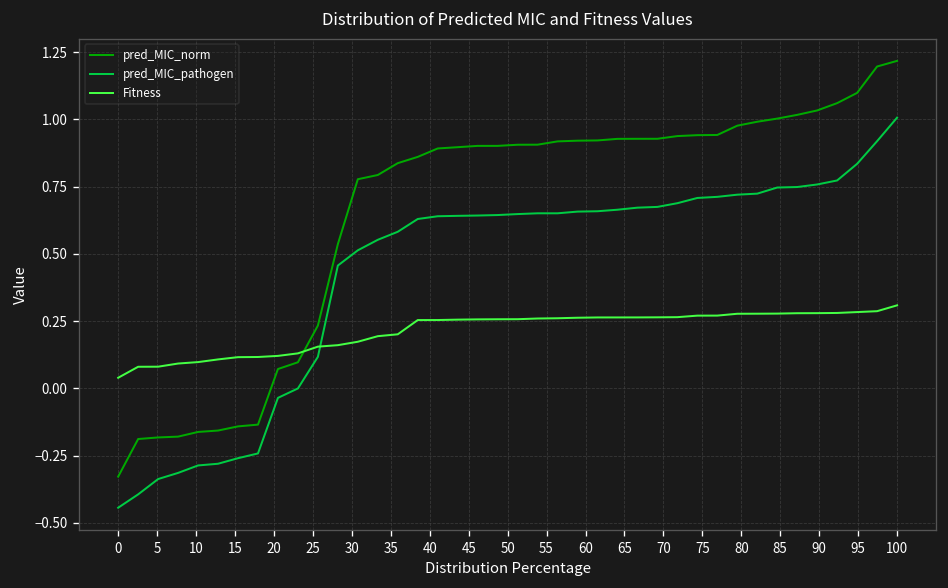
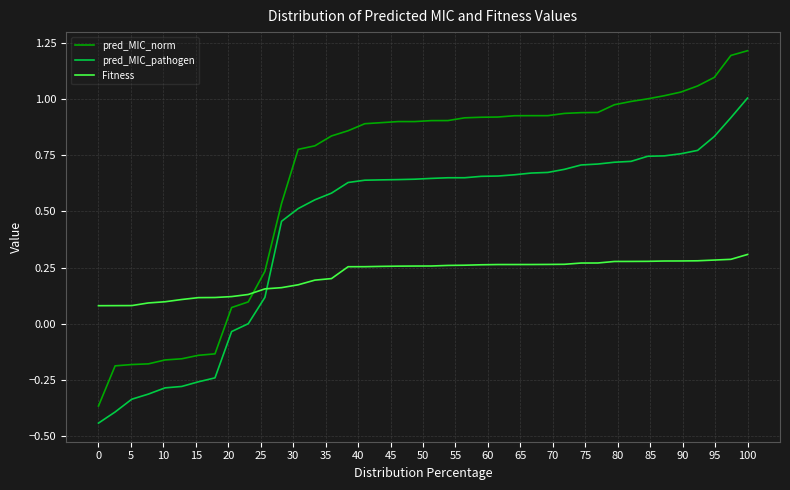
pred_MIC_norm, 0: -0.33 -> -0.37
Fitness, 0: 0.04 -> 0.08
